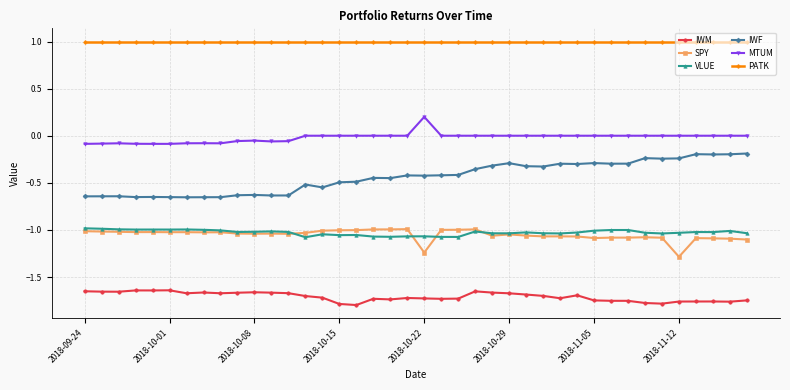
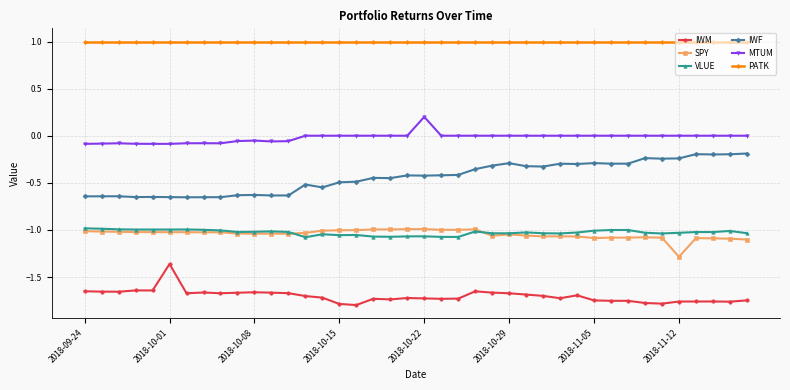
IWM, 2018-10-01: -1.6 -> -1.4
SPY, 2018-10-22: -1.2 -> -1.0
